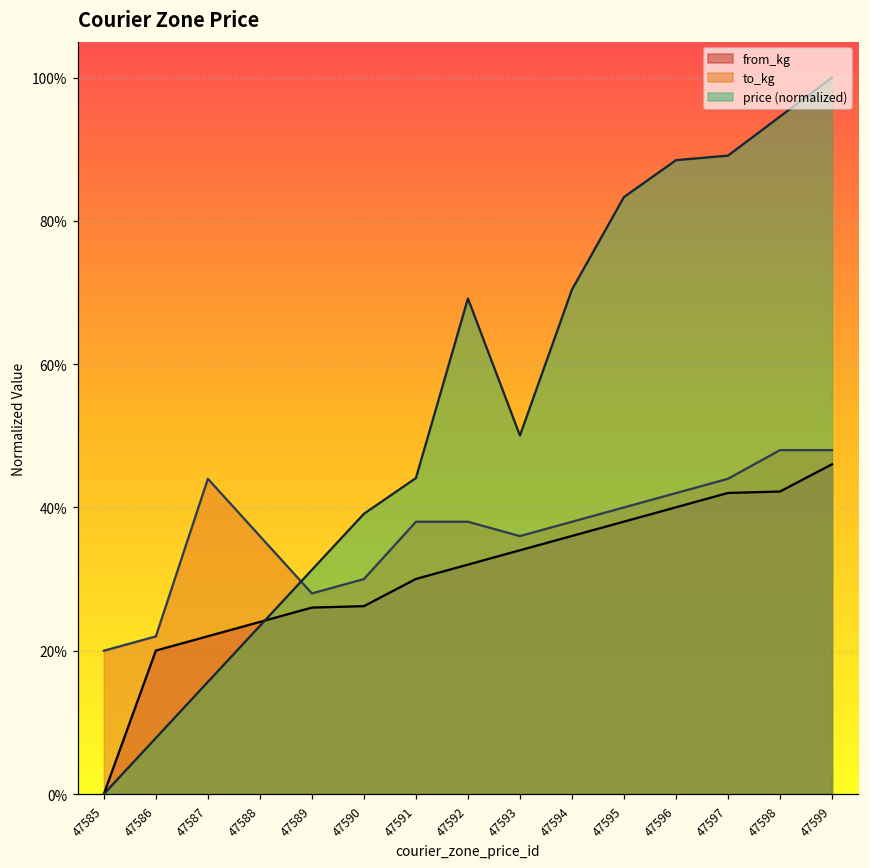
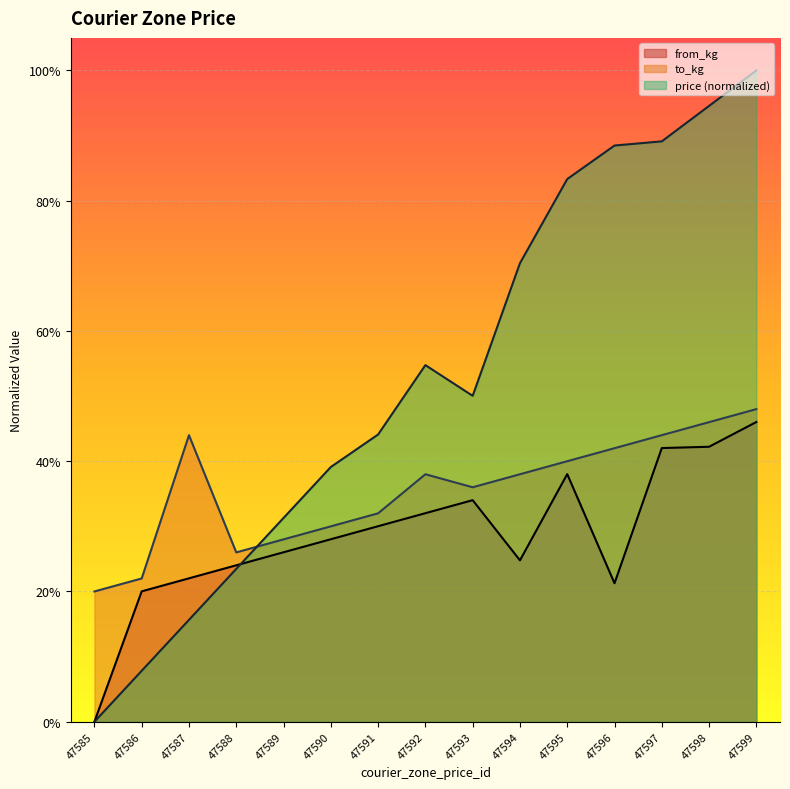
to_kg, 47588: 36% -> 26%
from_kg, 47590: 26% -> 28%
to_kg, 47591: 38% -> 32%
price (normalized), 47592: 69% -> 55%
from_kg, 47594: 36% -> 25%
from_kg, 47596: 40% -> 21%
to_kg, 47598: 48% -> 46%
